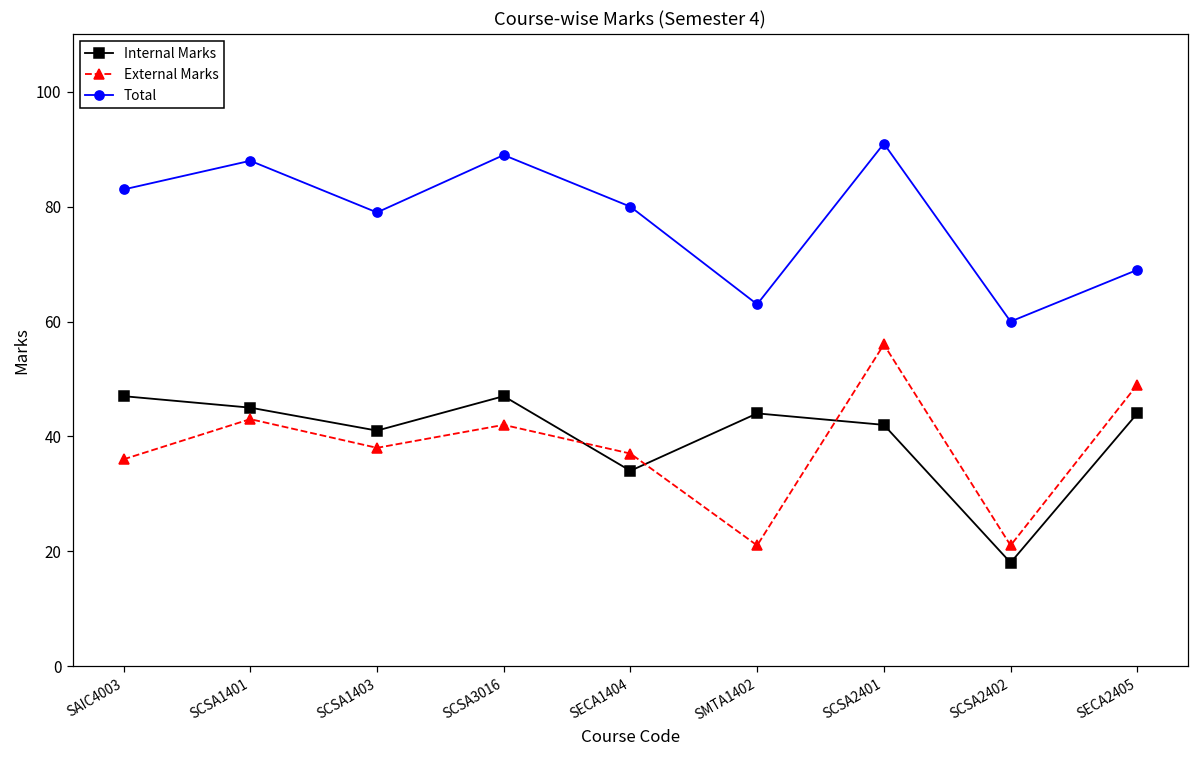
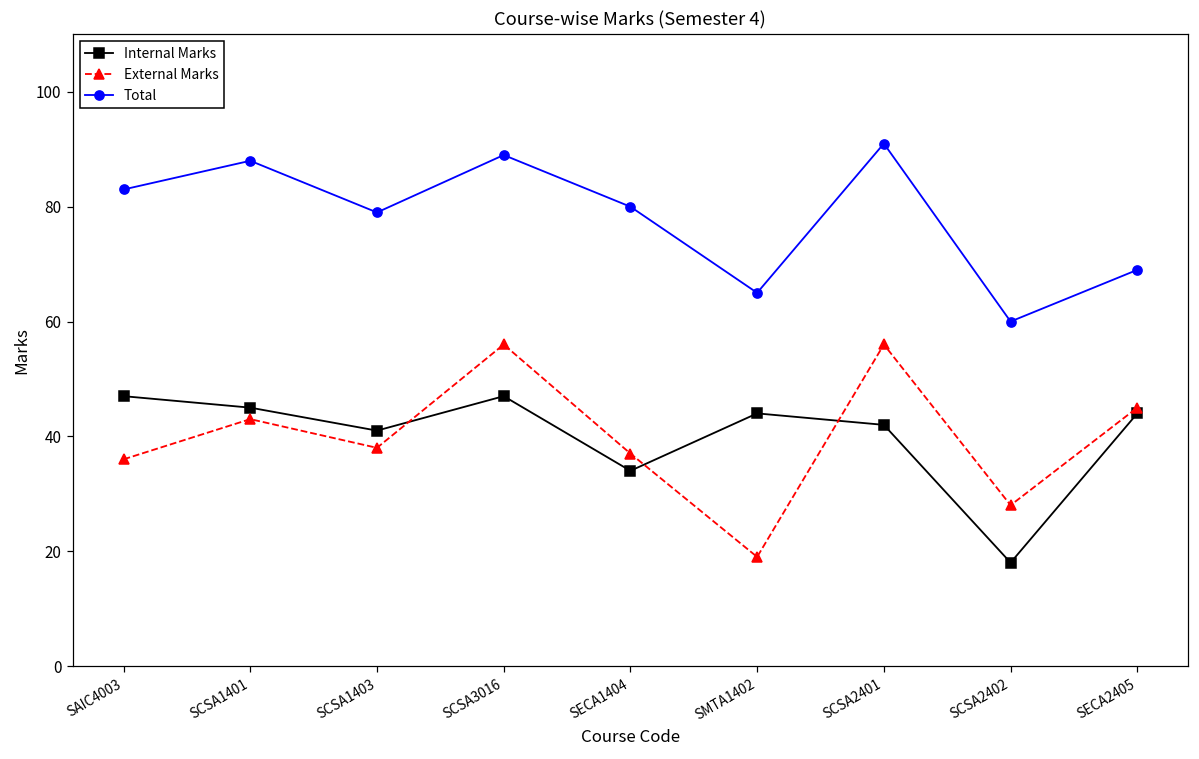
External Marks, SCSA3016: 42 -> 56
External Marks, SMTA1402: 21 -> 19
Total, SMTA1402: 63 -> 65
External Marks, SCSA2402: 21 -> 28
External Marks, SECA2405: 49 -> 45
